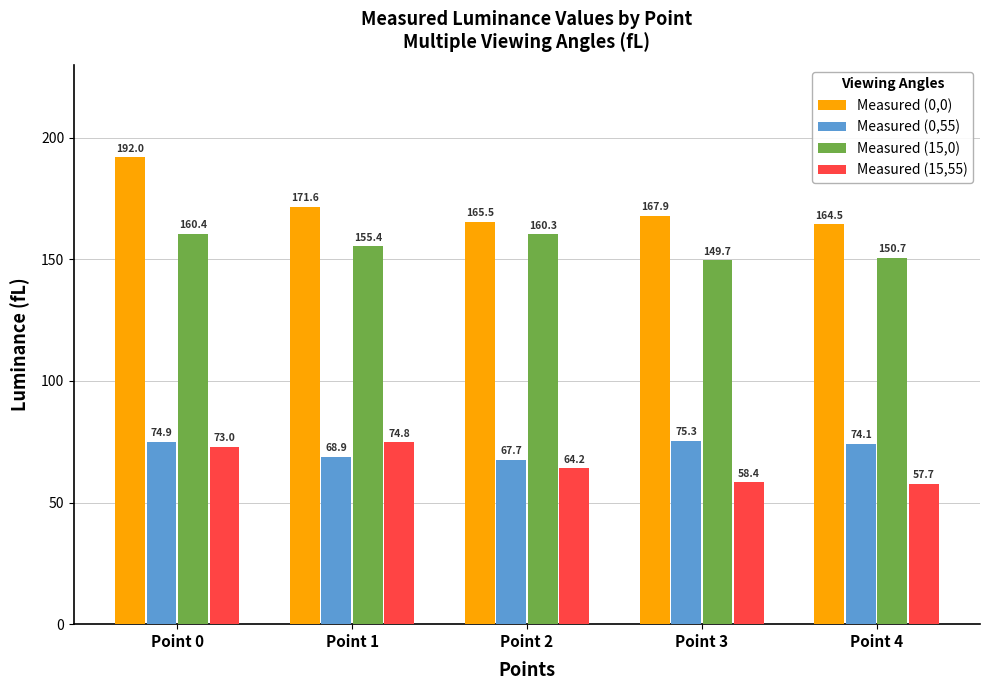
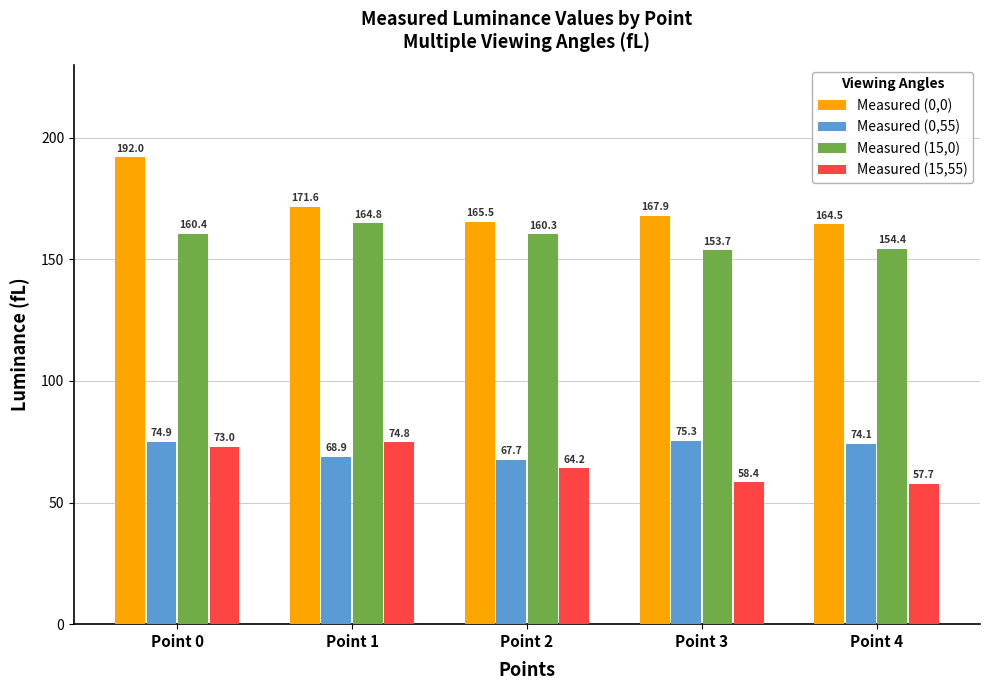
Measured (15,0), Point 1: 155.4 -> 164.8
Measured (15,0), Point 3: 149.7 -> 153.7
Measured (15,0), Point 4: 150.7 -> 154.4
